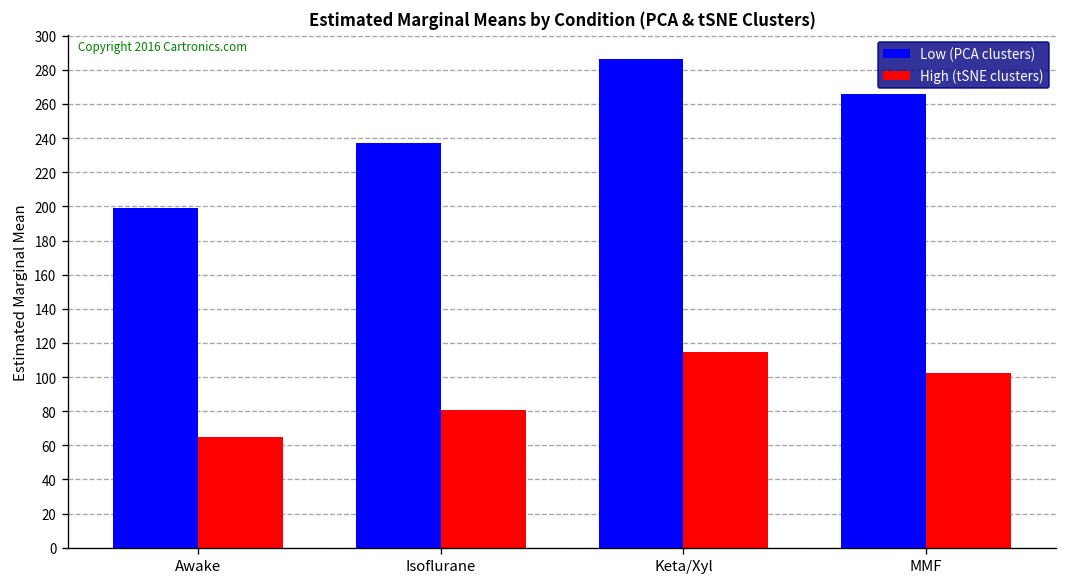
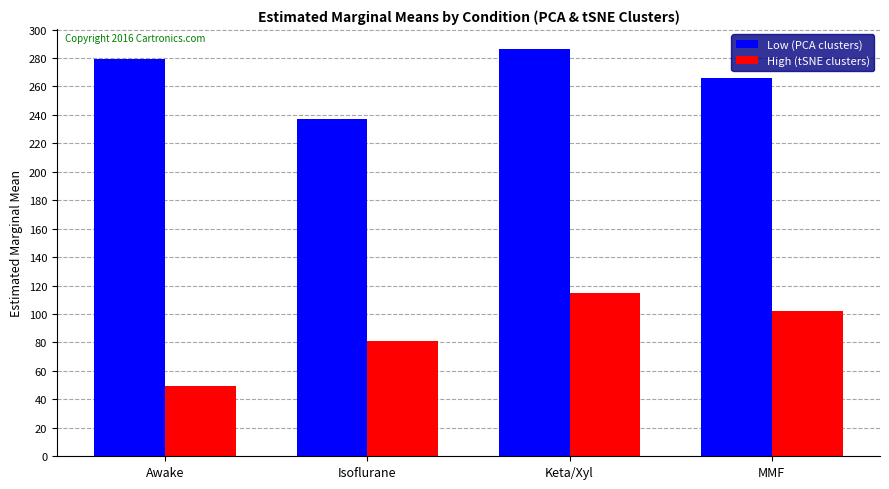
Low (PCA clusters), Awake: 199 -> 279
High (tSNE clusters), Awake: 65 -> 49
